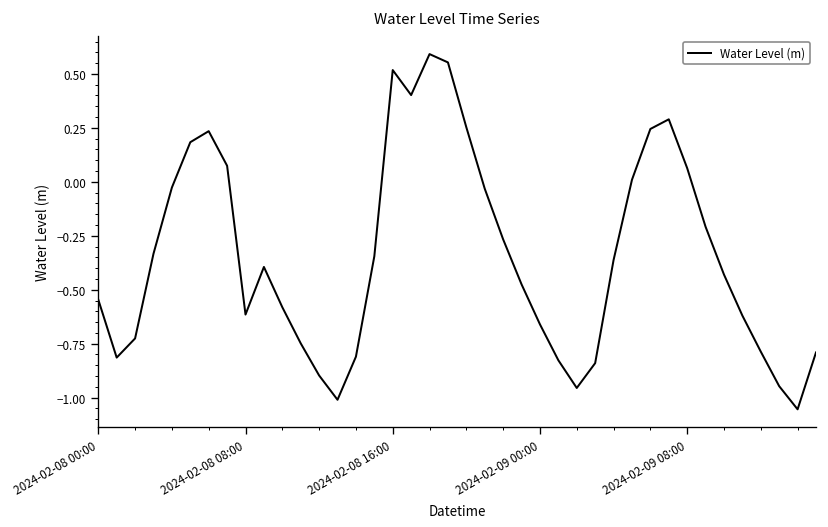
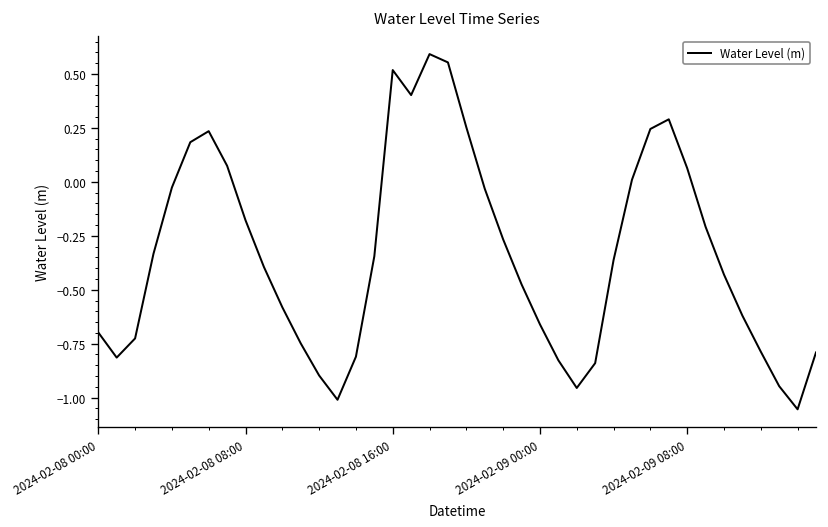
2024-02-08 00:00: -0.55 -> -0.70
2024-02-08 08:00: -0.61 -> -0.18
